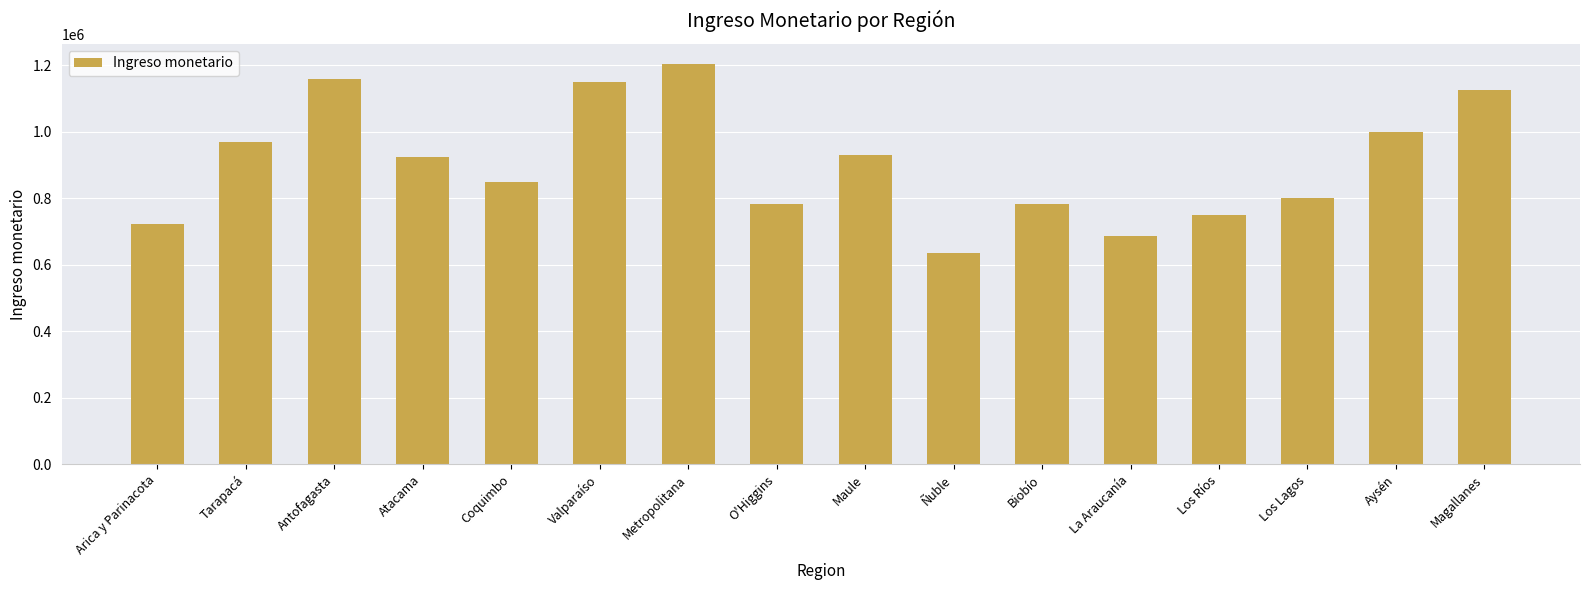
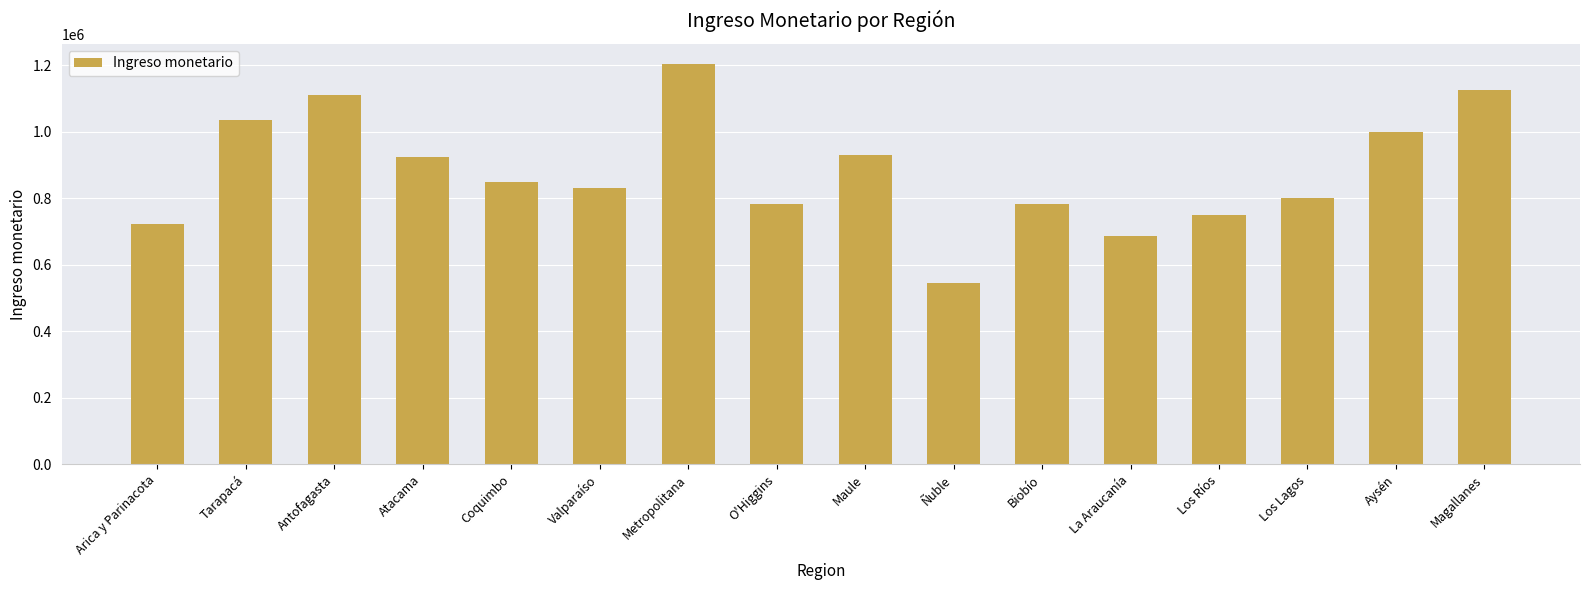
Tarapacá: 970000 -> 1040000
Antofagasta: 1160000 -> 1110000
Valparaíso: 1150000 -> 830000
Ñuble: 630000 -> 540000
